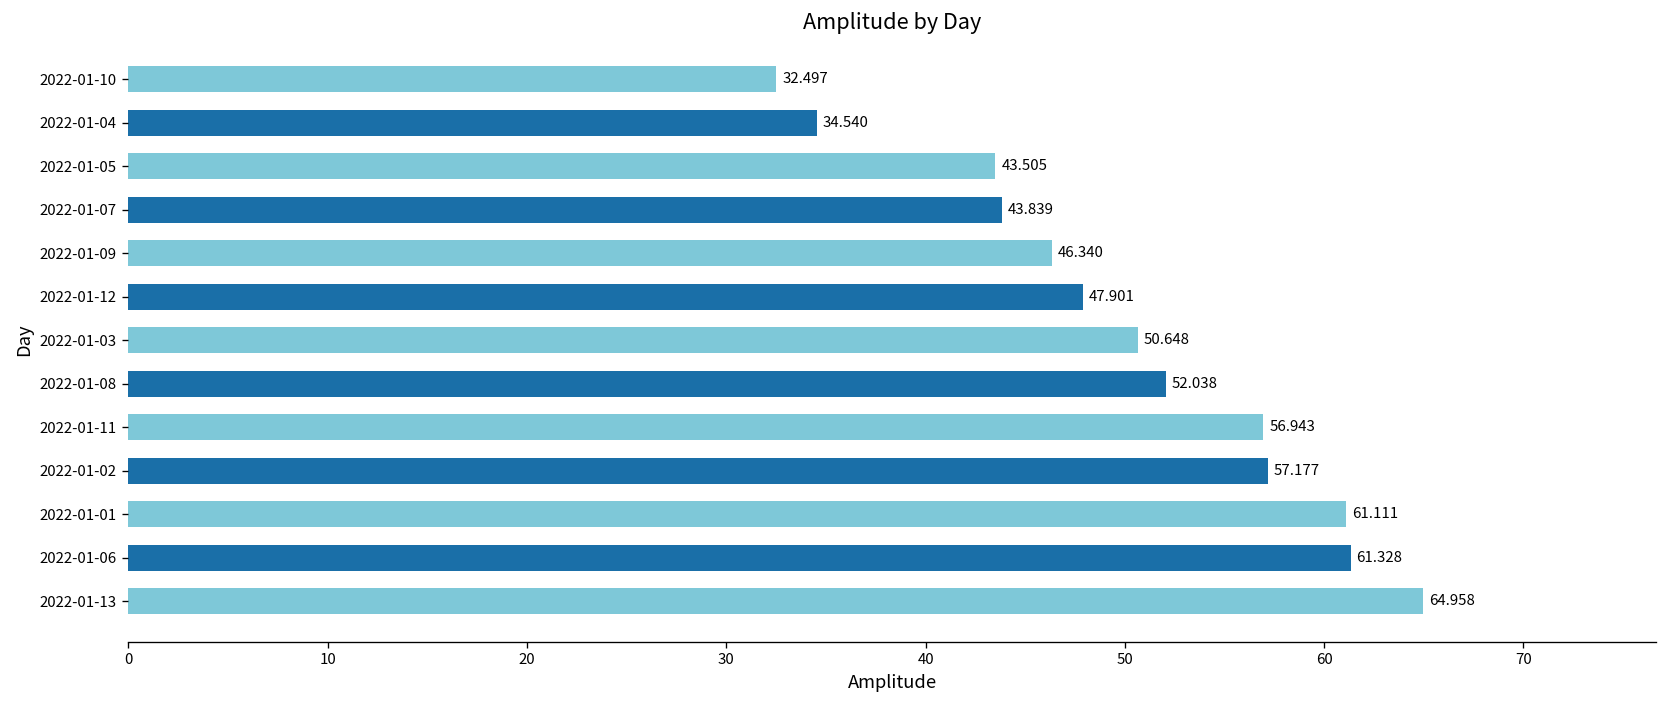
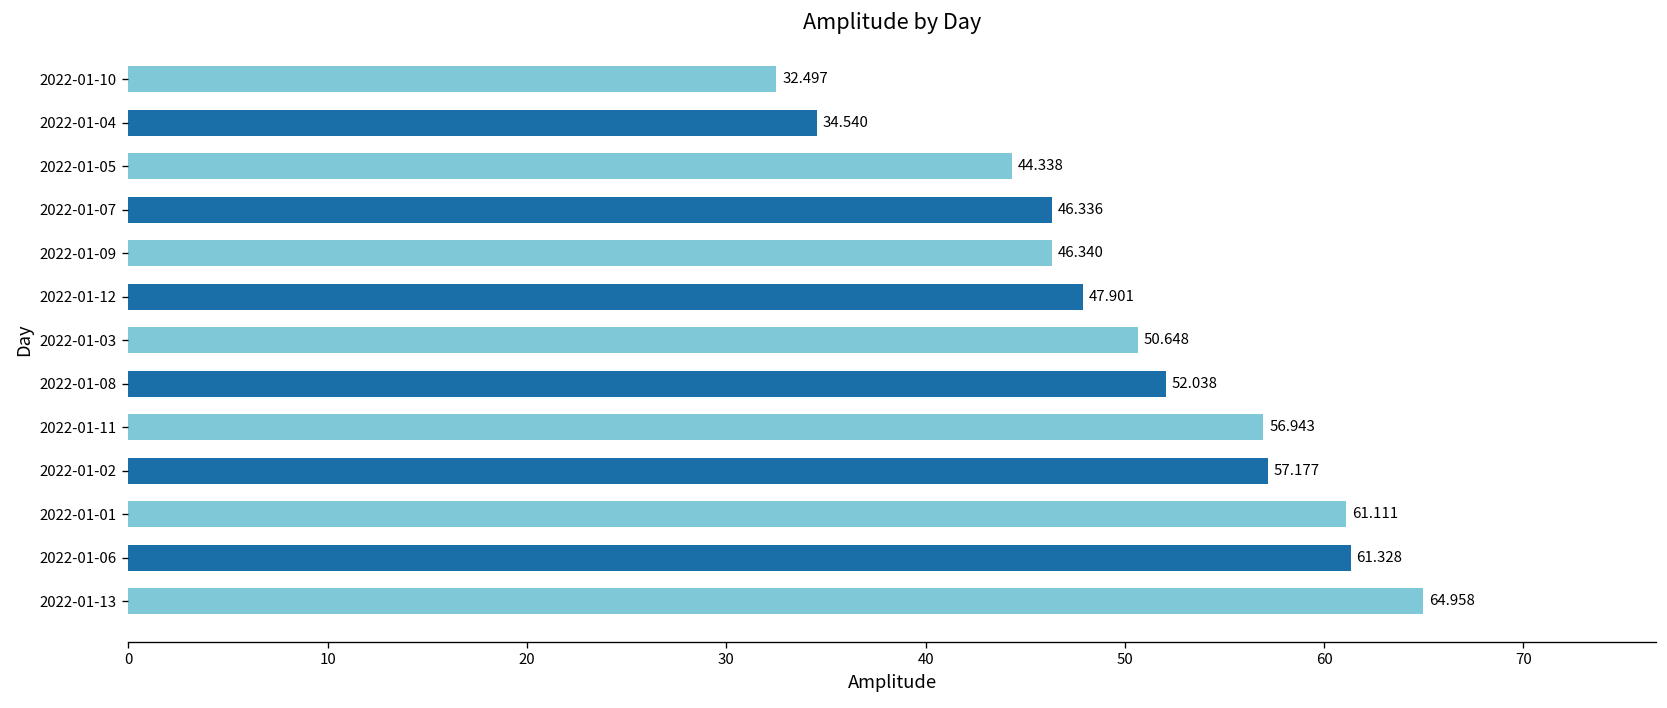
2022-01-05: 43.505 -> 44.338
2022-01-07: 43.839 -> 46.336
